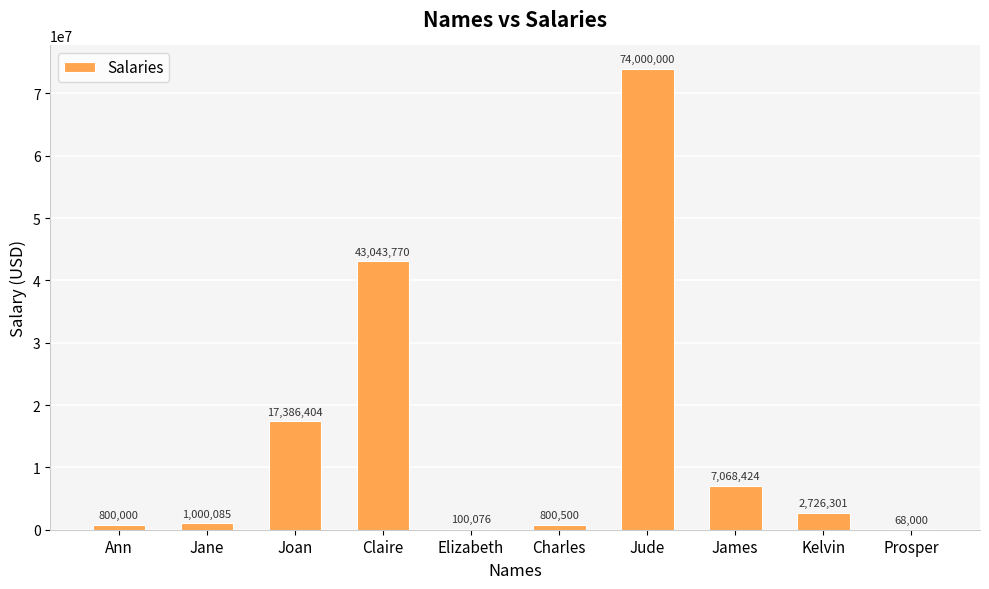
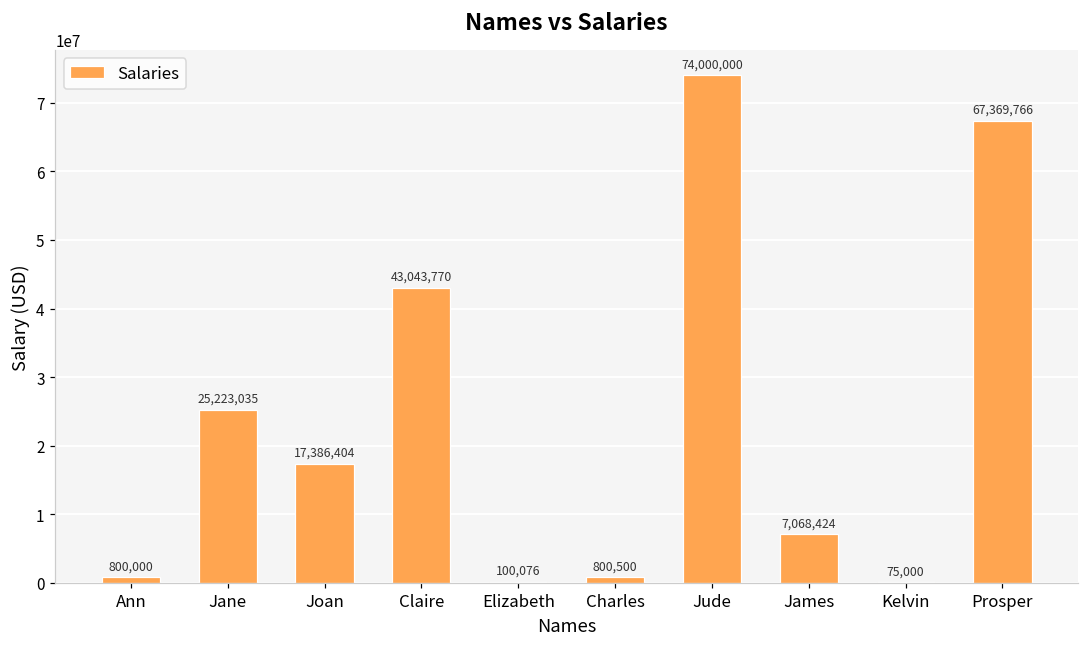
Jane: 1,000,085 -> 25,223,035
Kelvin: 2,726,301 -> 75,000
Prosper: 68,000 -> 67,369,766
